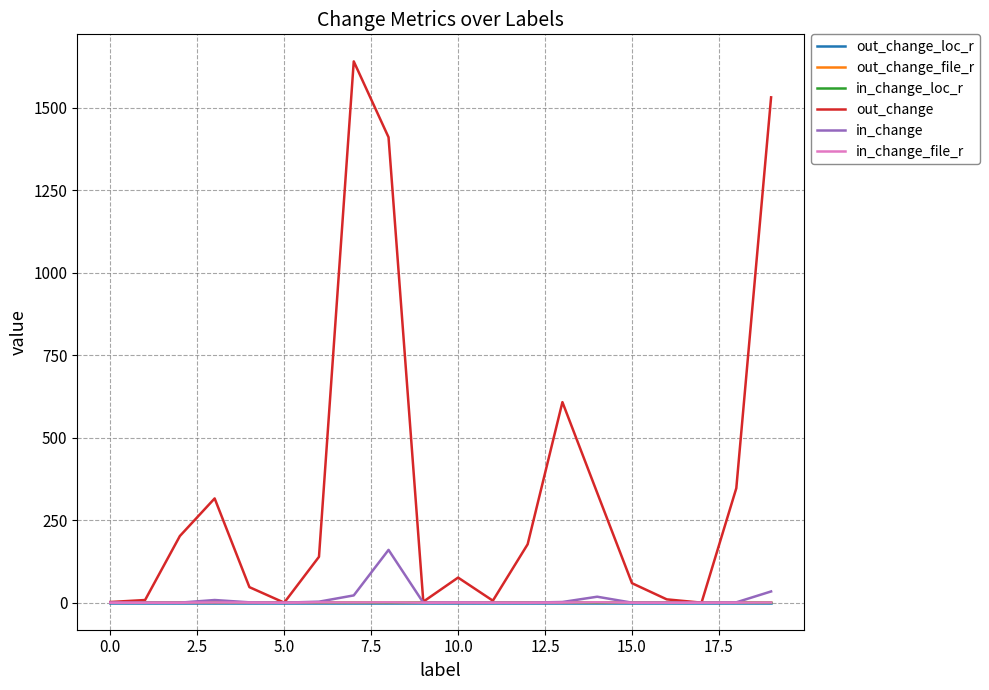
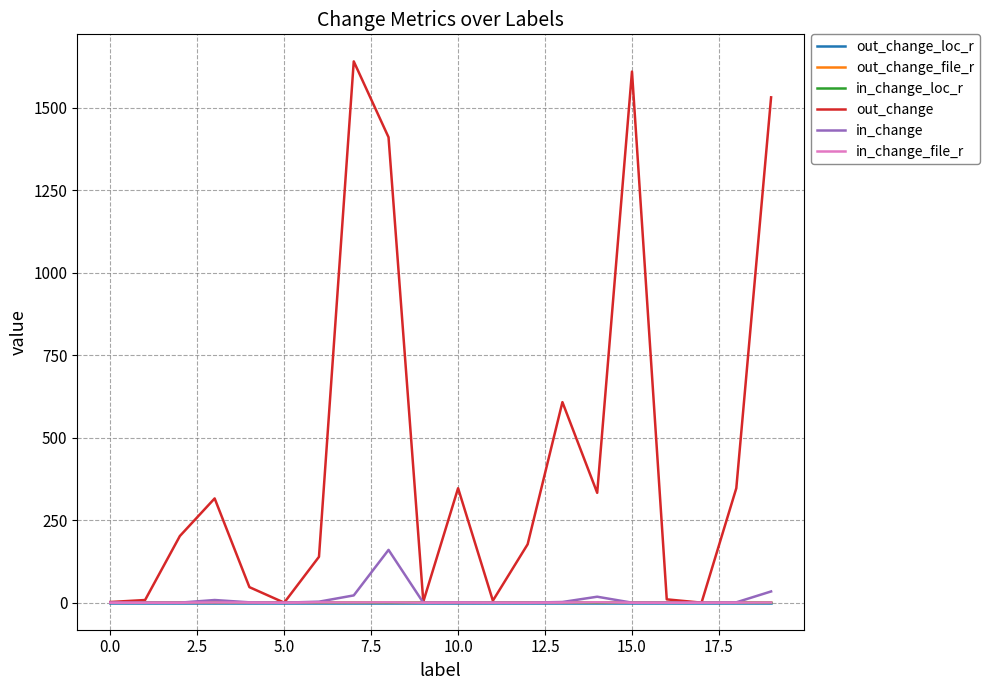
out_change, 10.0: 80 -> 350
out_change, 15.0: 60 -> 1610
